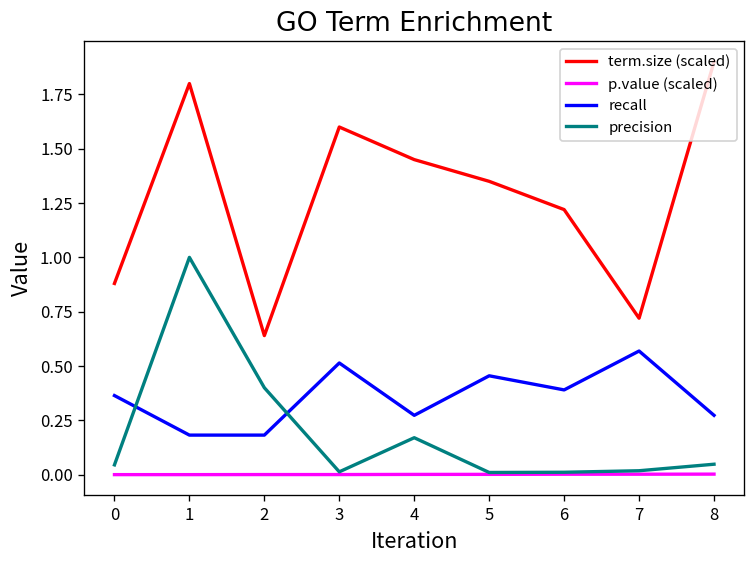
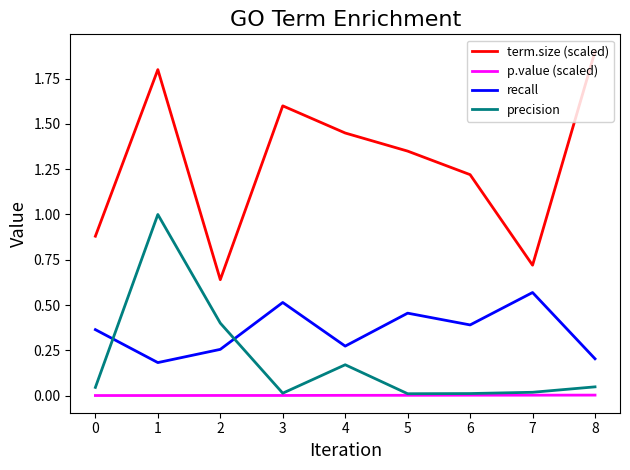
recall, 2: 0.18 -> 0.26
recall, 8: 0.27 -> 0.20
